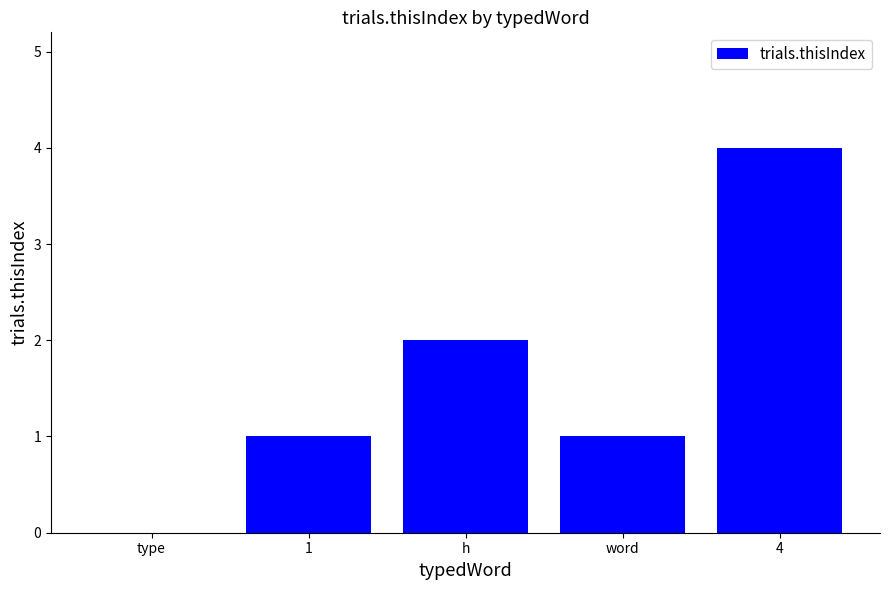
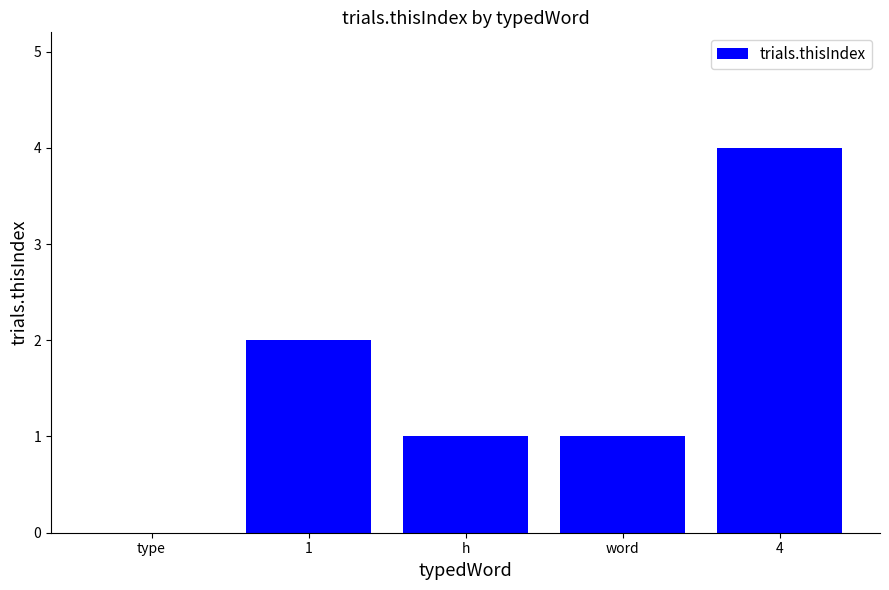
1: 1 -> 2
h: 2 -> 1
